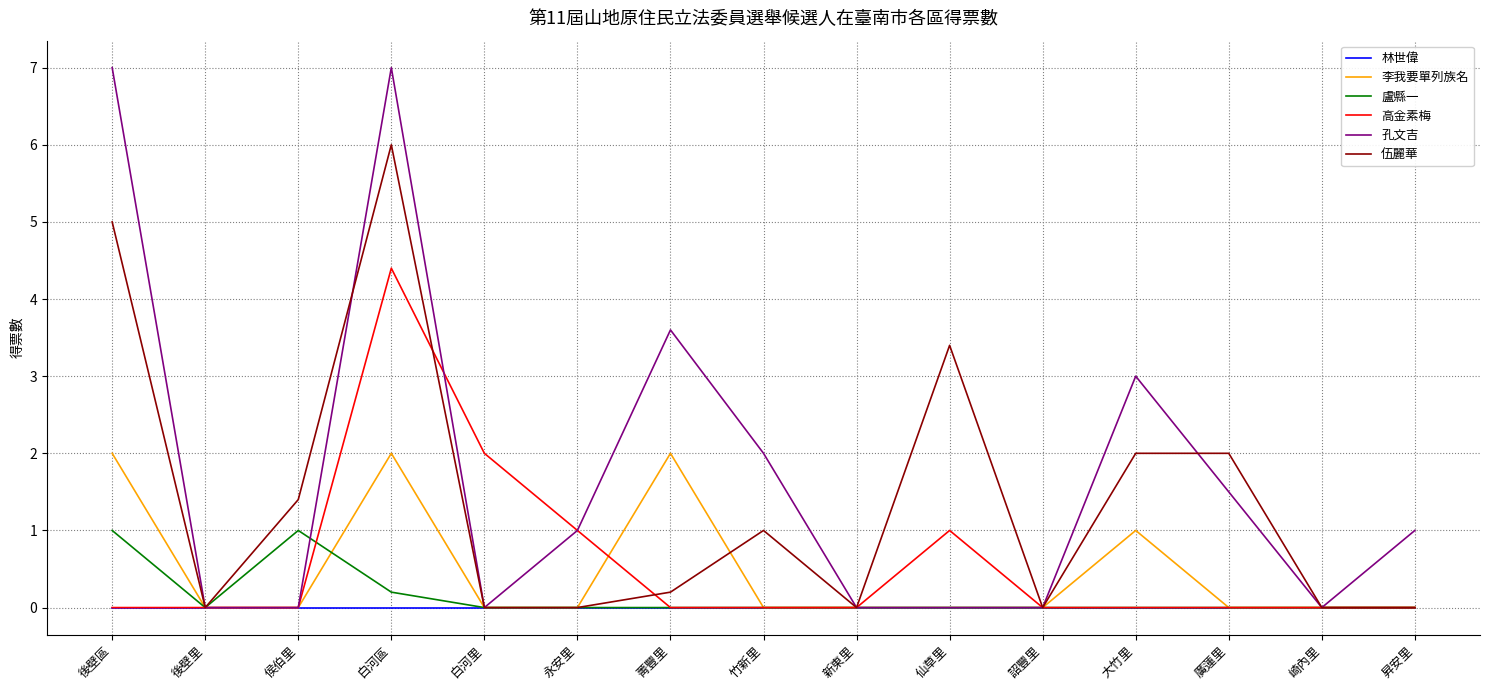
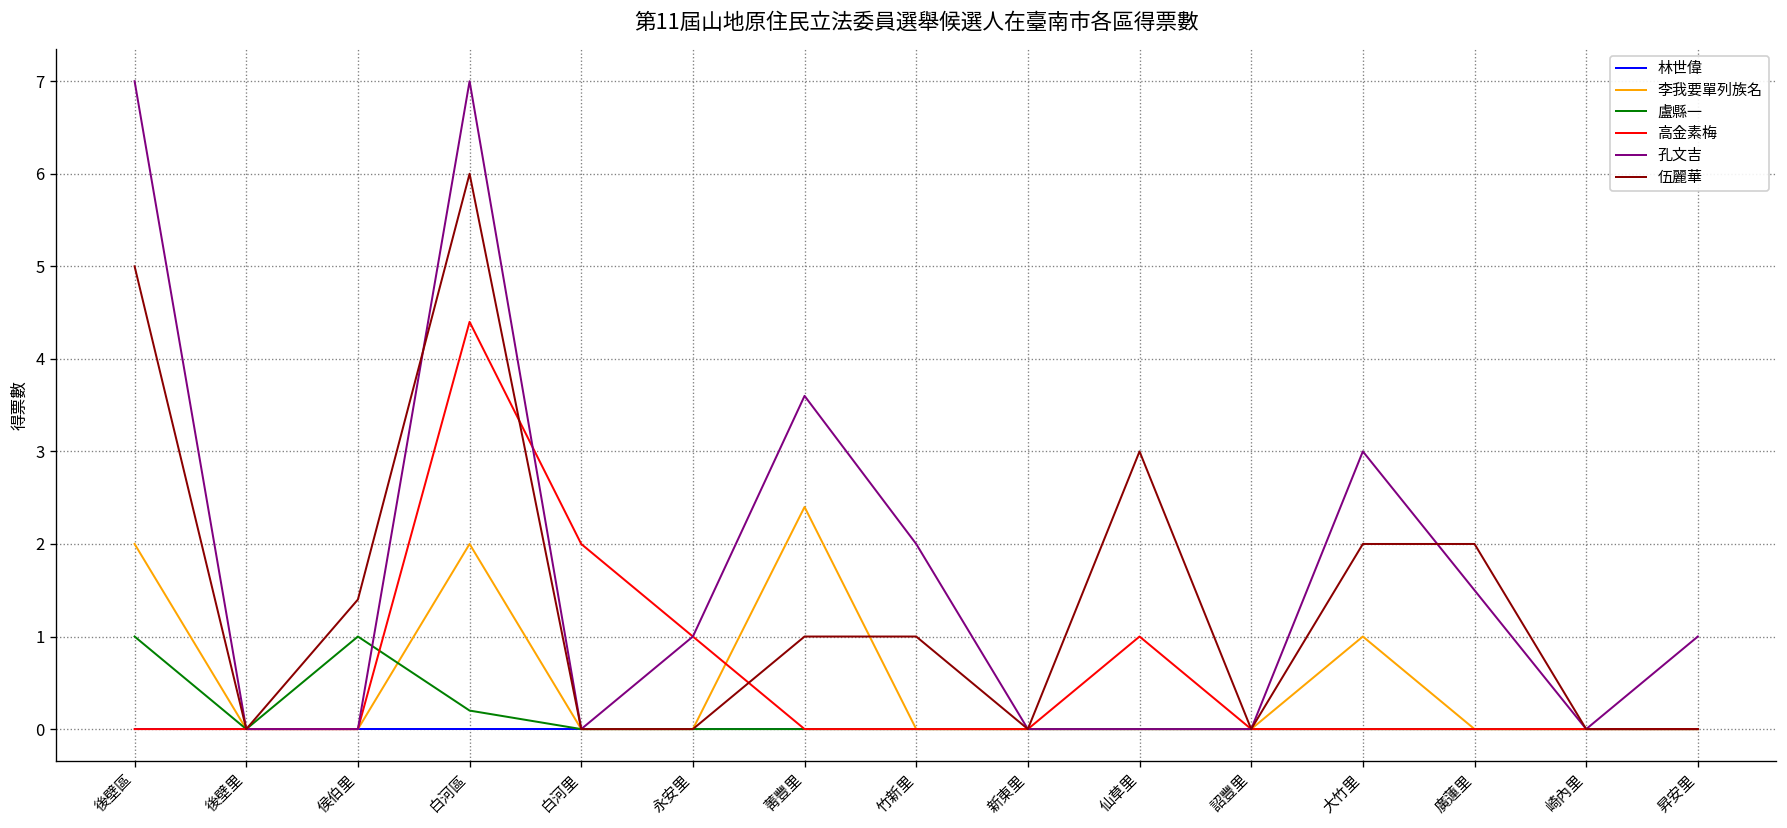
李我要單列族名, 菁豐里: 2.0 -> 2.4
伍麗華, 菁豐里: 0.2 -> 1.0
伍麗華, 仙草里: 3.4 -> 3.0
